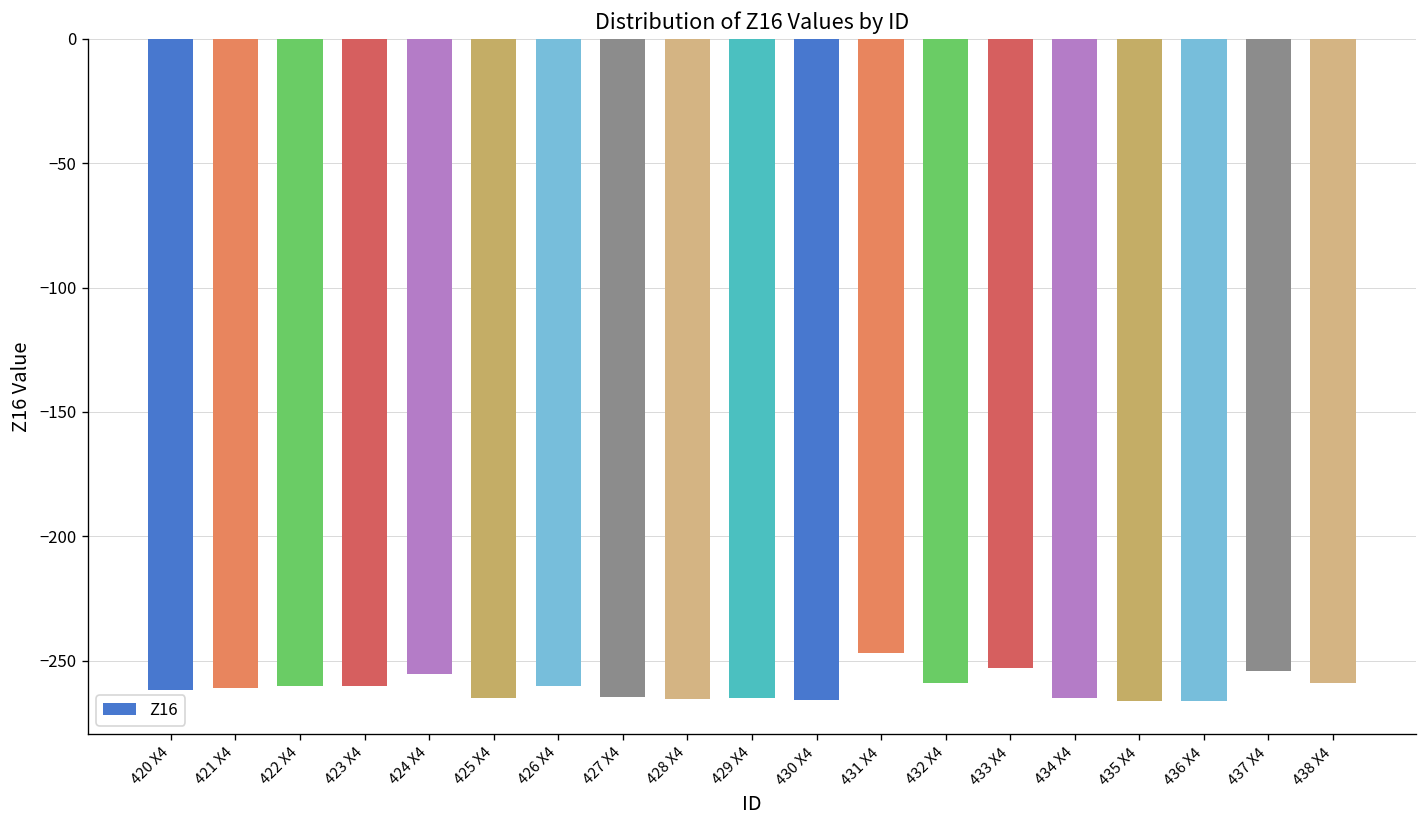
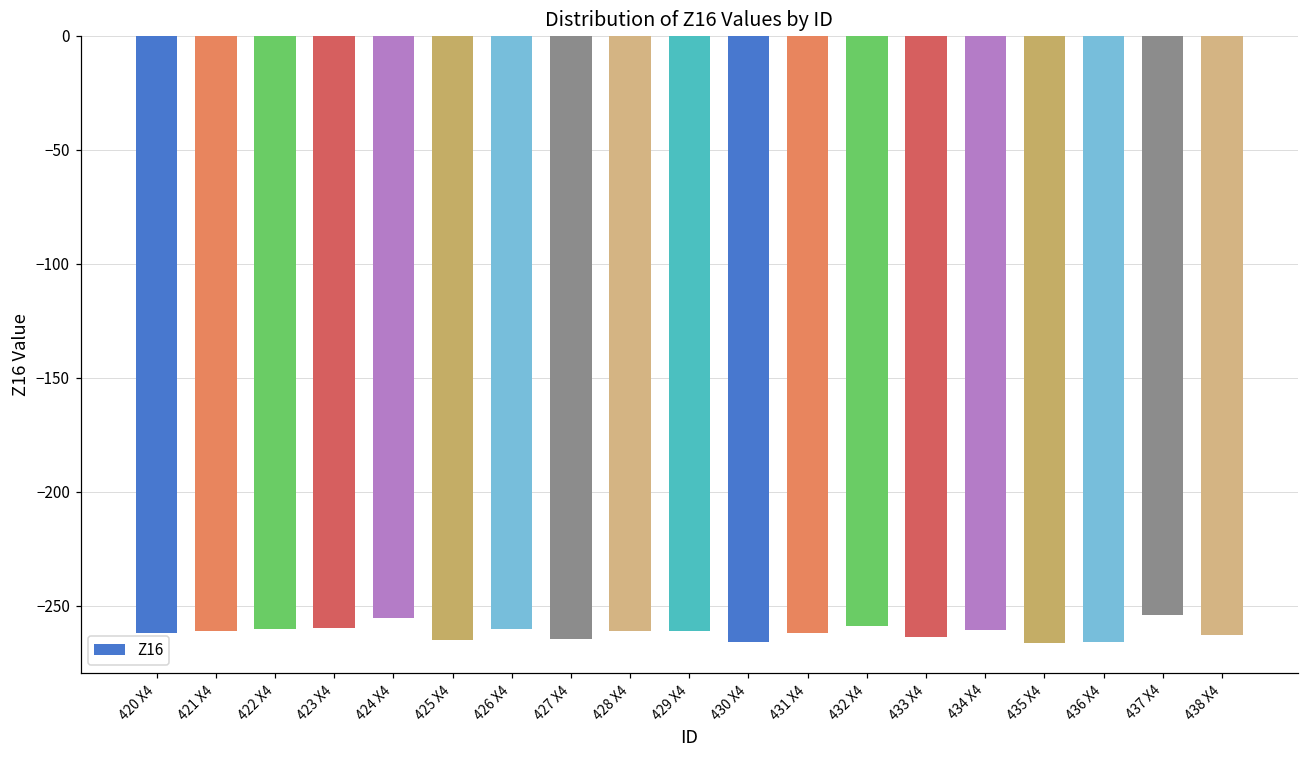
428 X4: -266 -> -261
429 X4: -265 -> -261
431 X4: -247 -> -262
433 X4: -253 -> -264
434 X4: -265 -> -261
438 X4: -259 -> -263
